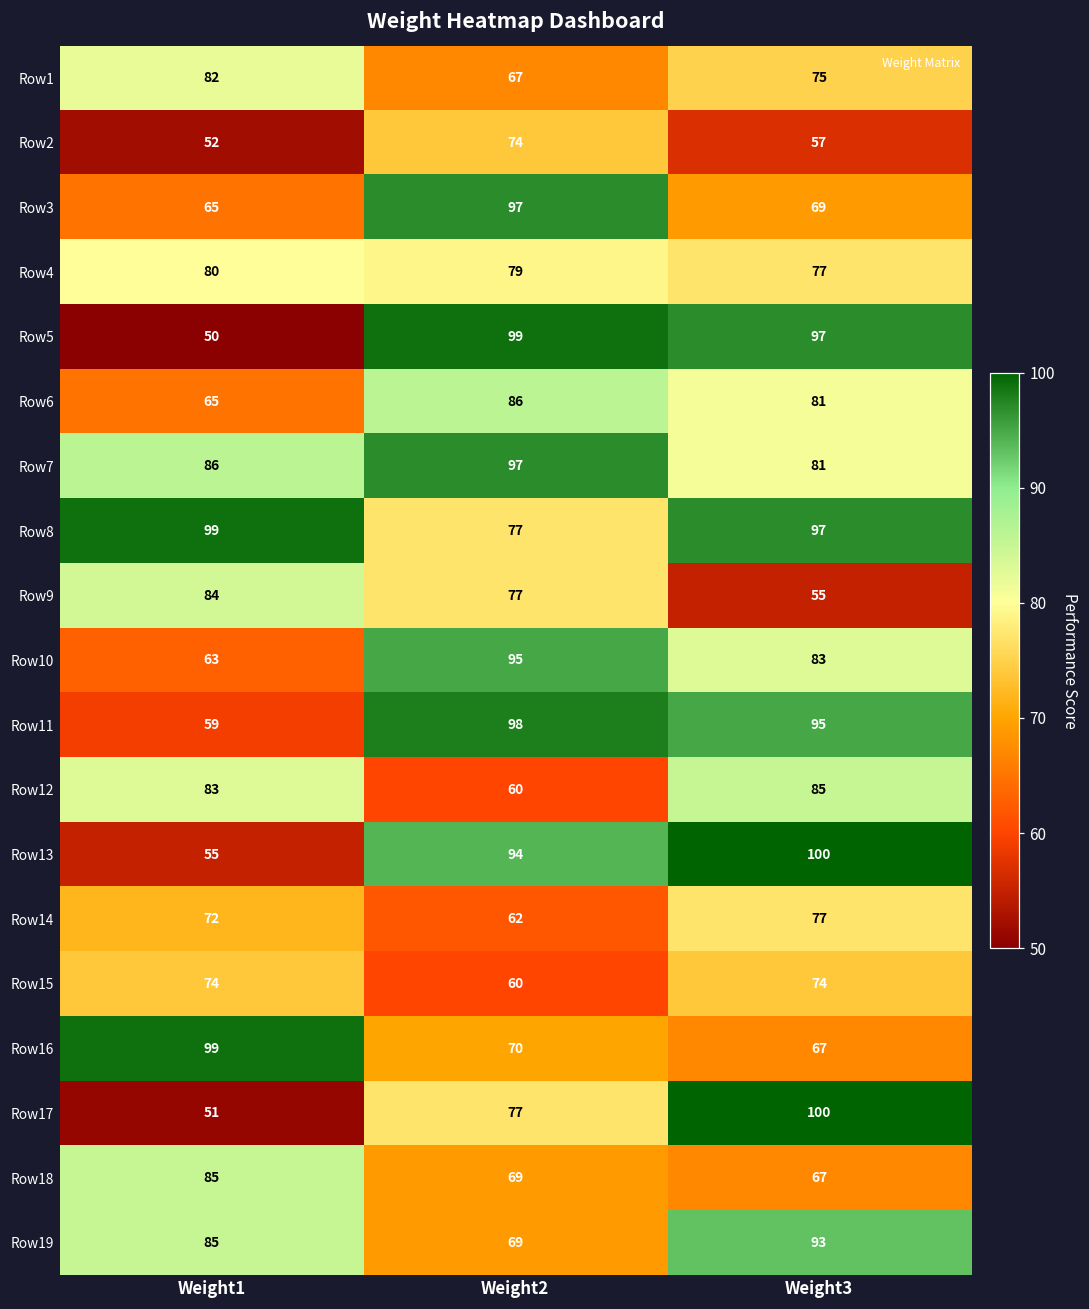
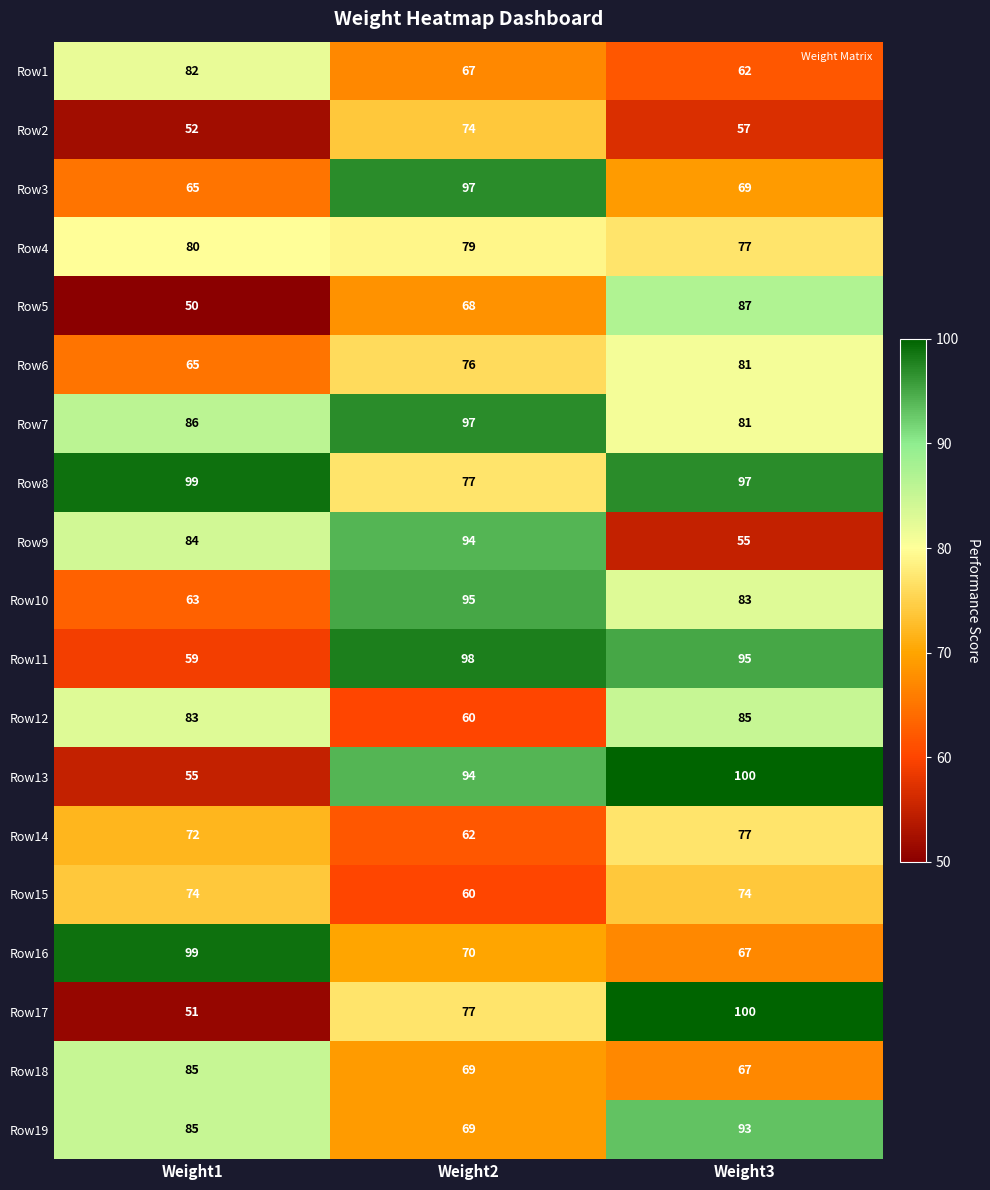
Row1, Weight3: 75 -> 62
Row5, Weight2: 99 -> 68
Row5, Weight3: 97 -> 87
Row6, Weight2: 86 -> 76
Row9, Weight2: 77 -> 94
